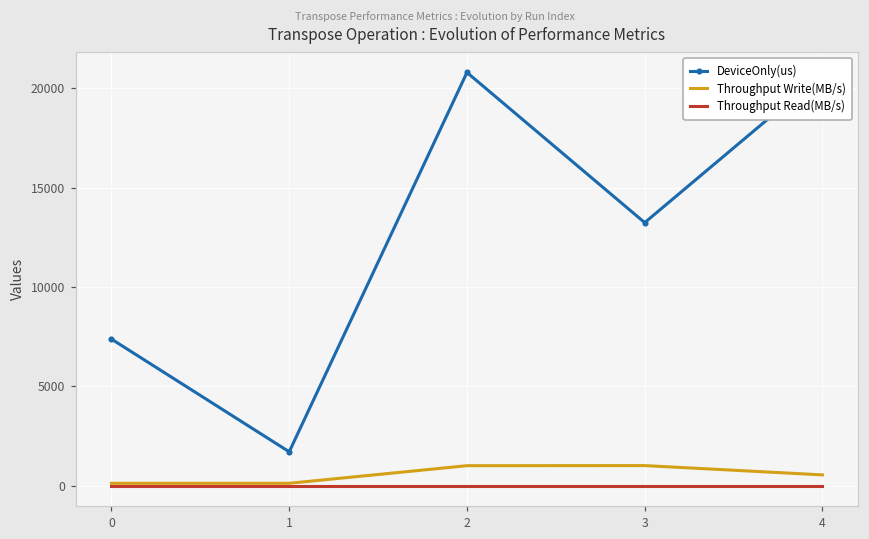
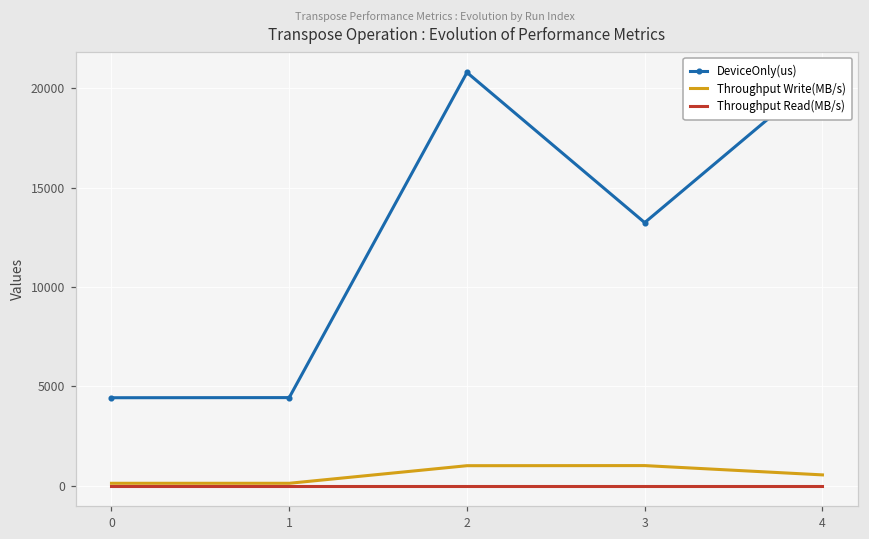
DeviceOnly(us), 0: 7400 -> 4400
DeviceOnly(us), 1: 1700 -> 4400
